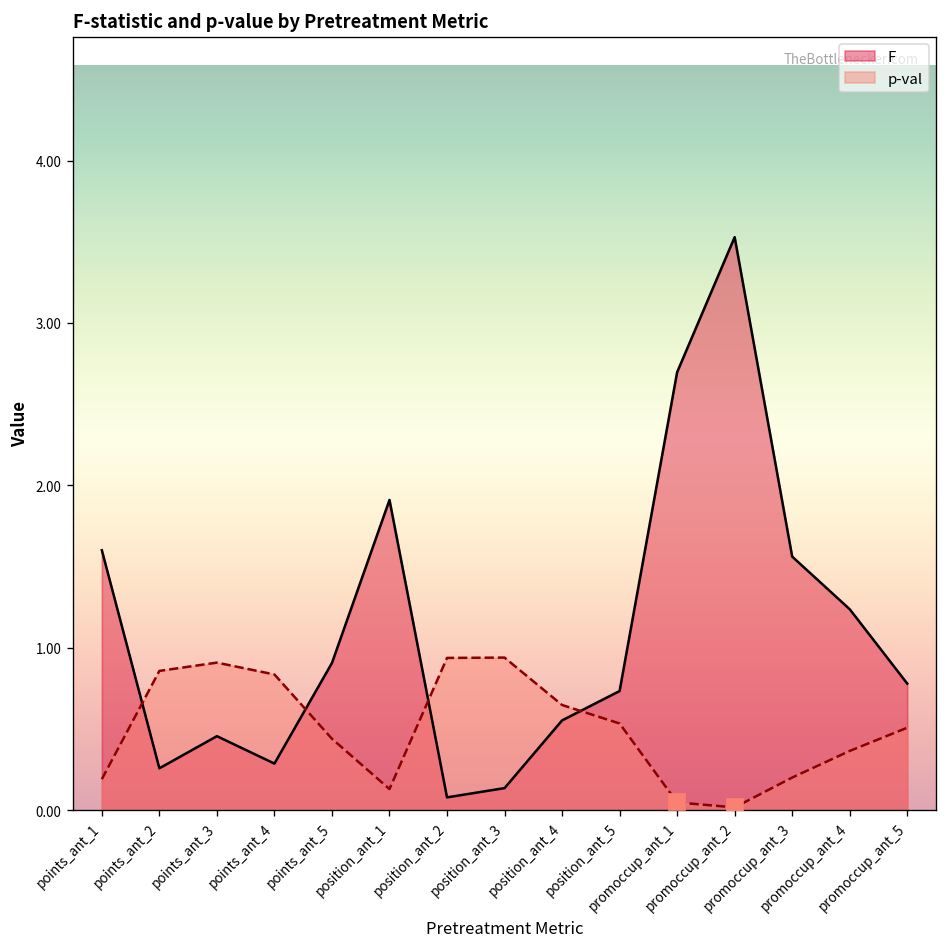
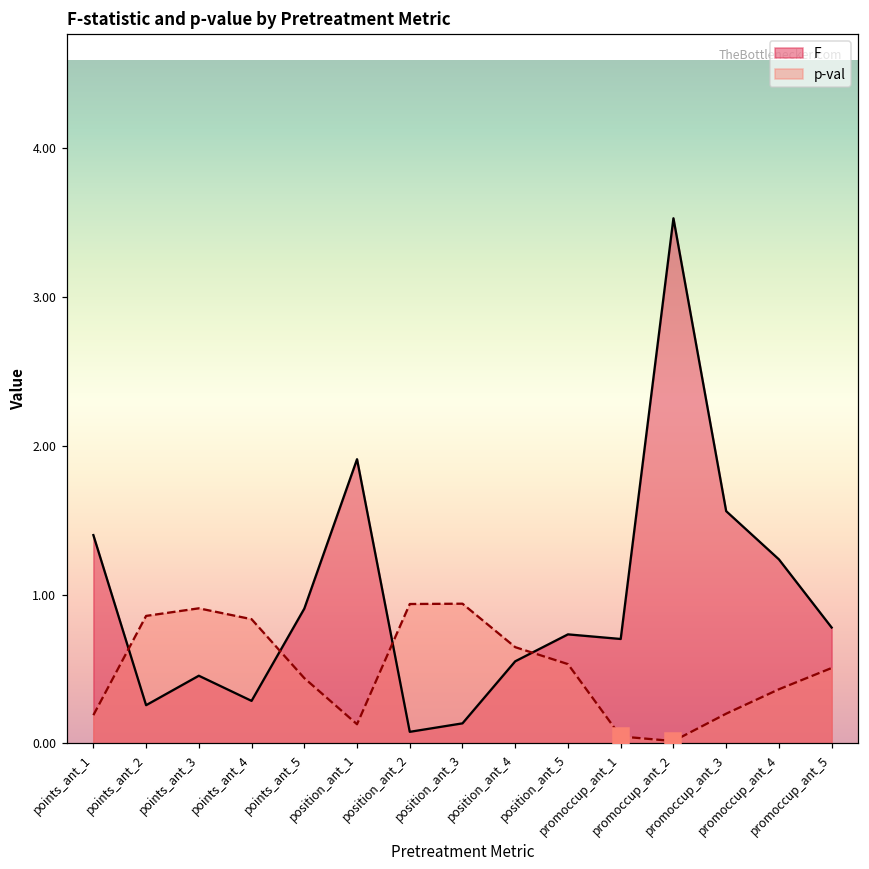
F, points_ant_1: 1.6 -> 1.4
F, promoccup_ant_1: 2.70 -> 0.70
